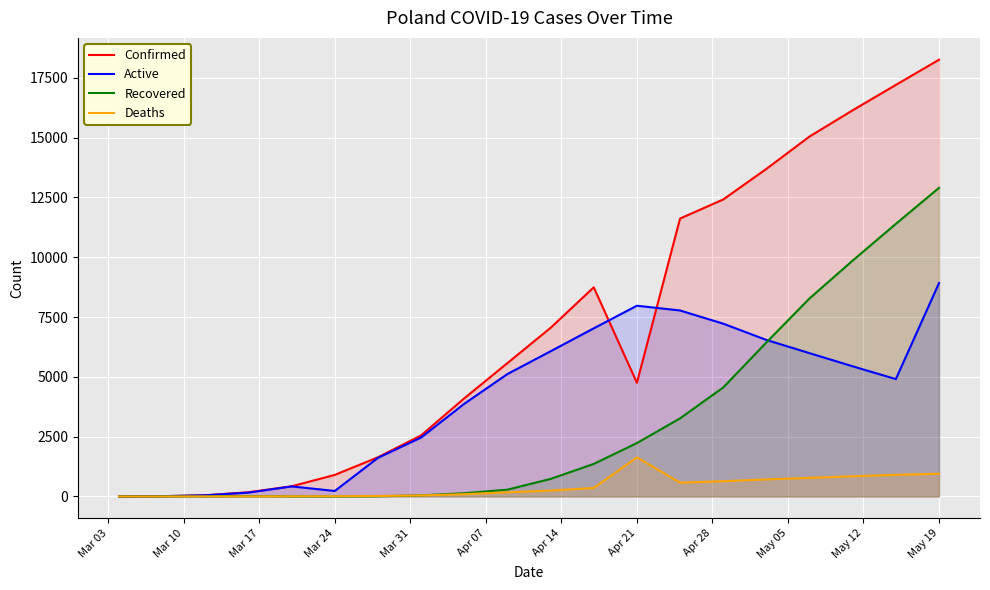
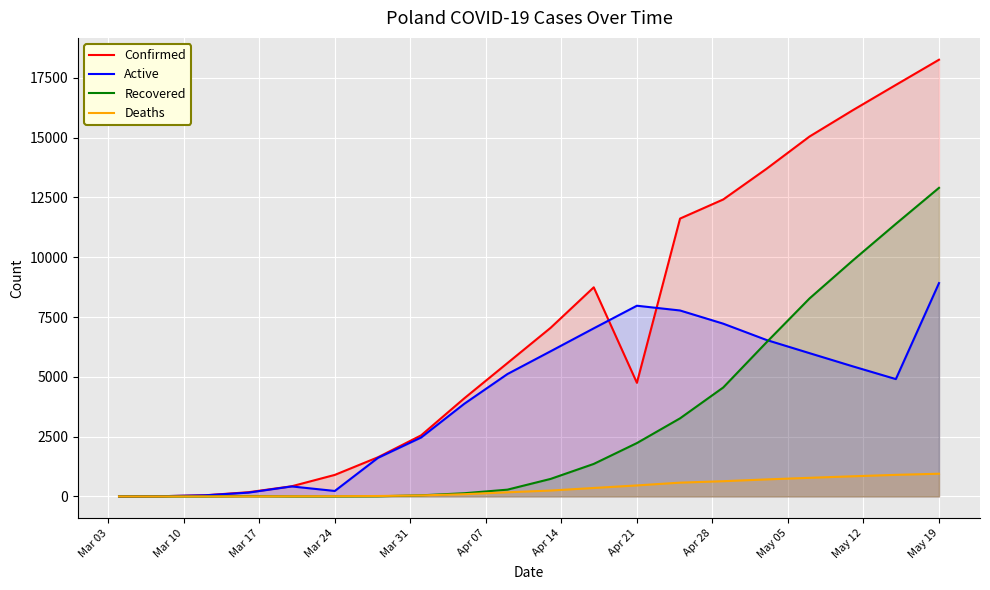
Deaths, Apr 21: 1600 -> 500
